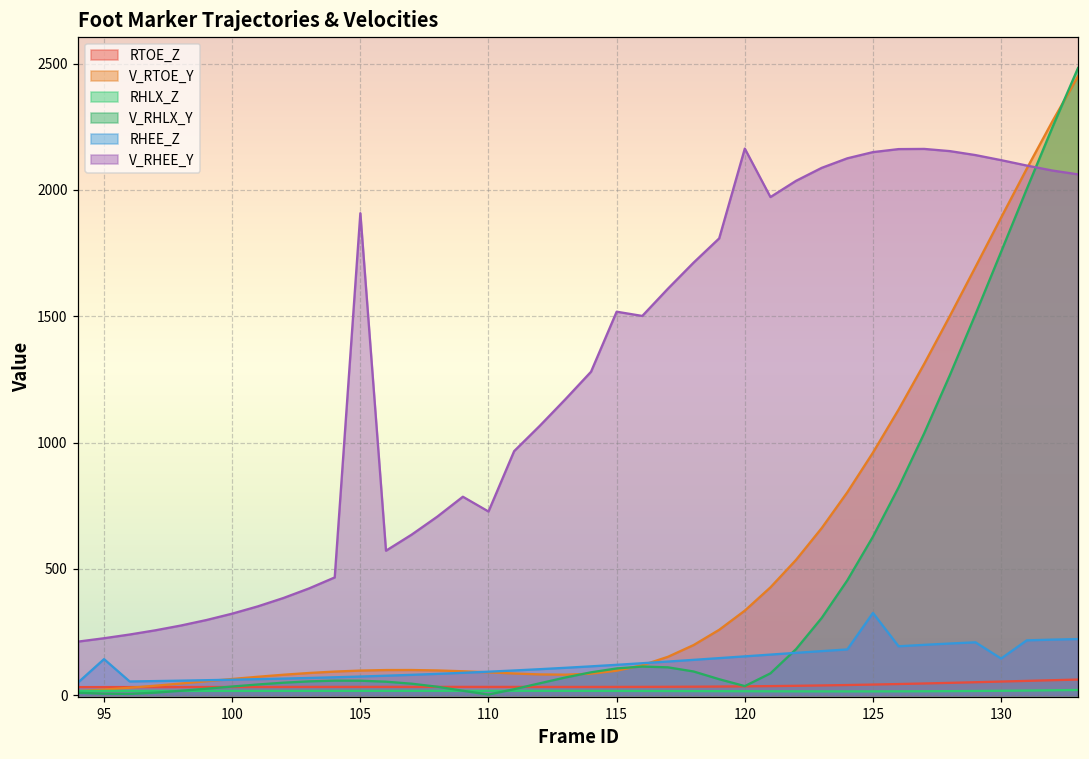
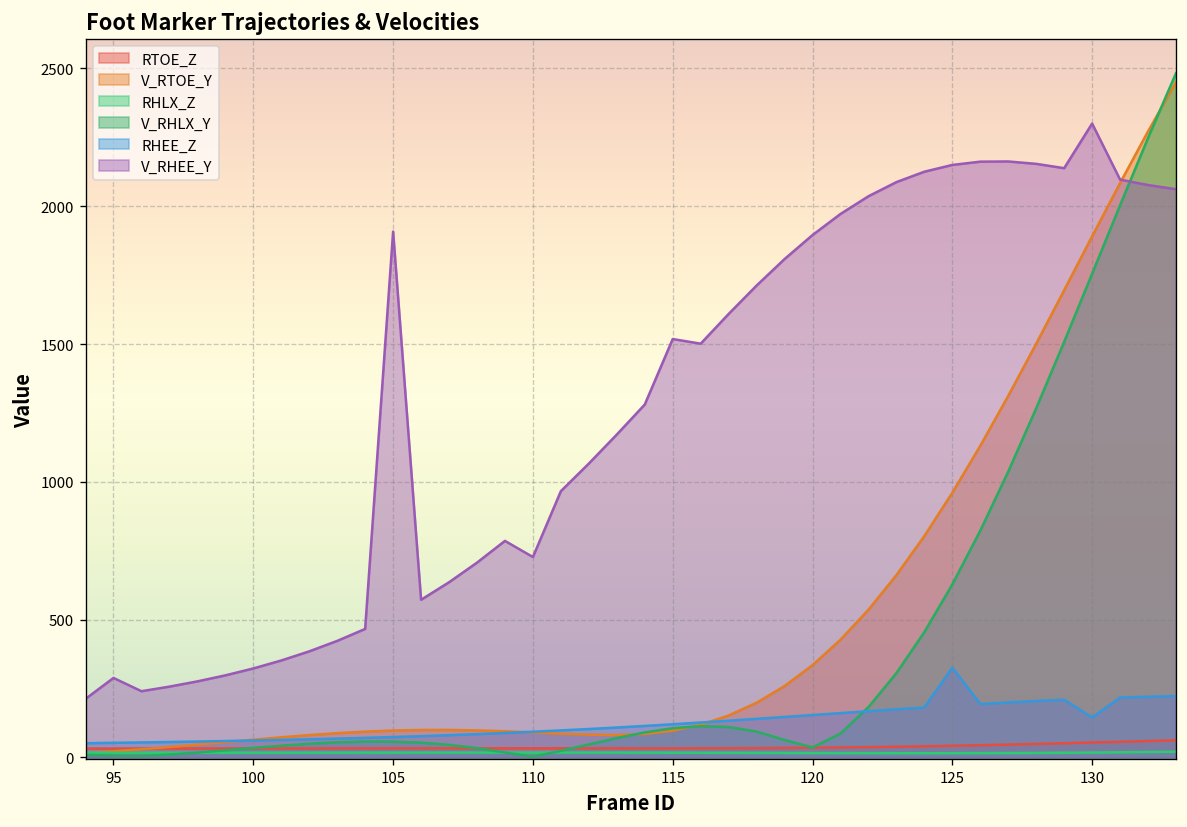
RHEE_Z, 95: 140 -> 50
V_RHEE_Y, 95: 230 -> 290
V_RHEE_Y, 120: 2160 -> 1900
V_RHEE_Y, 130: 2120 -> 2300
